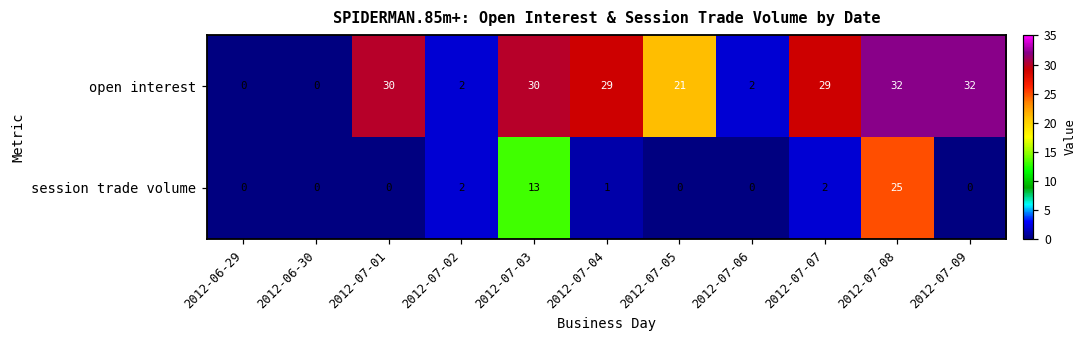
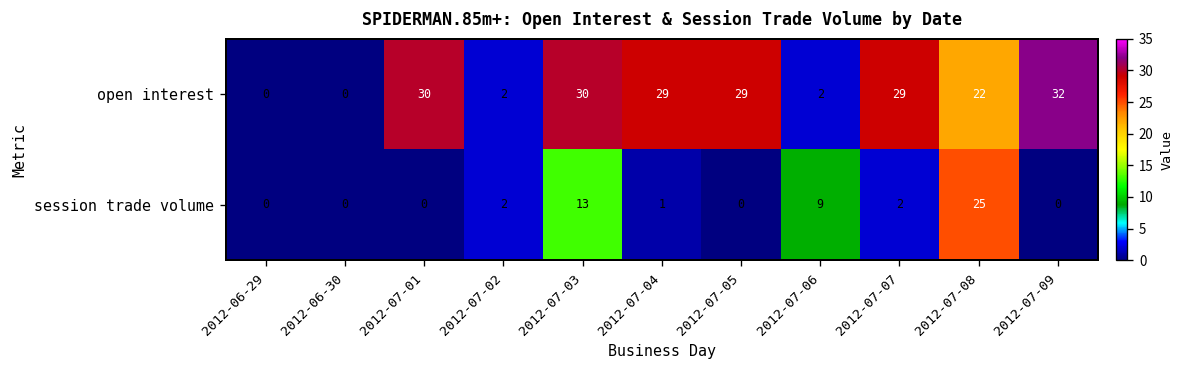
open interest, 2012-07-05: 21 -> 29
open interest, 2012-07-08: 32 -> 22
session trade volume, 2012-07-06: 0 -> 9
